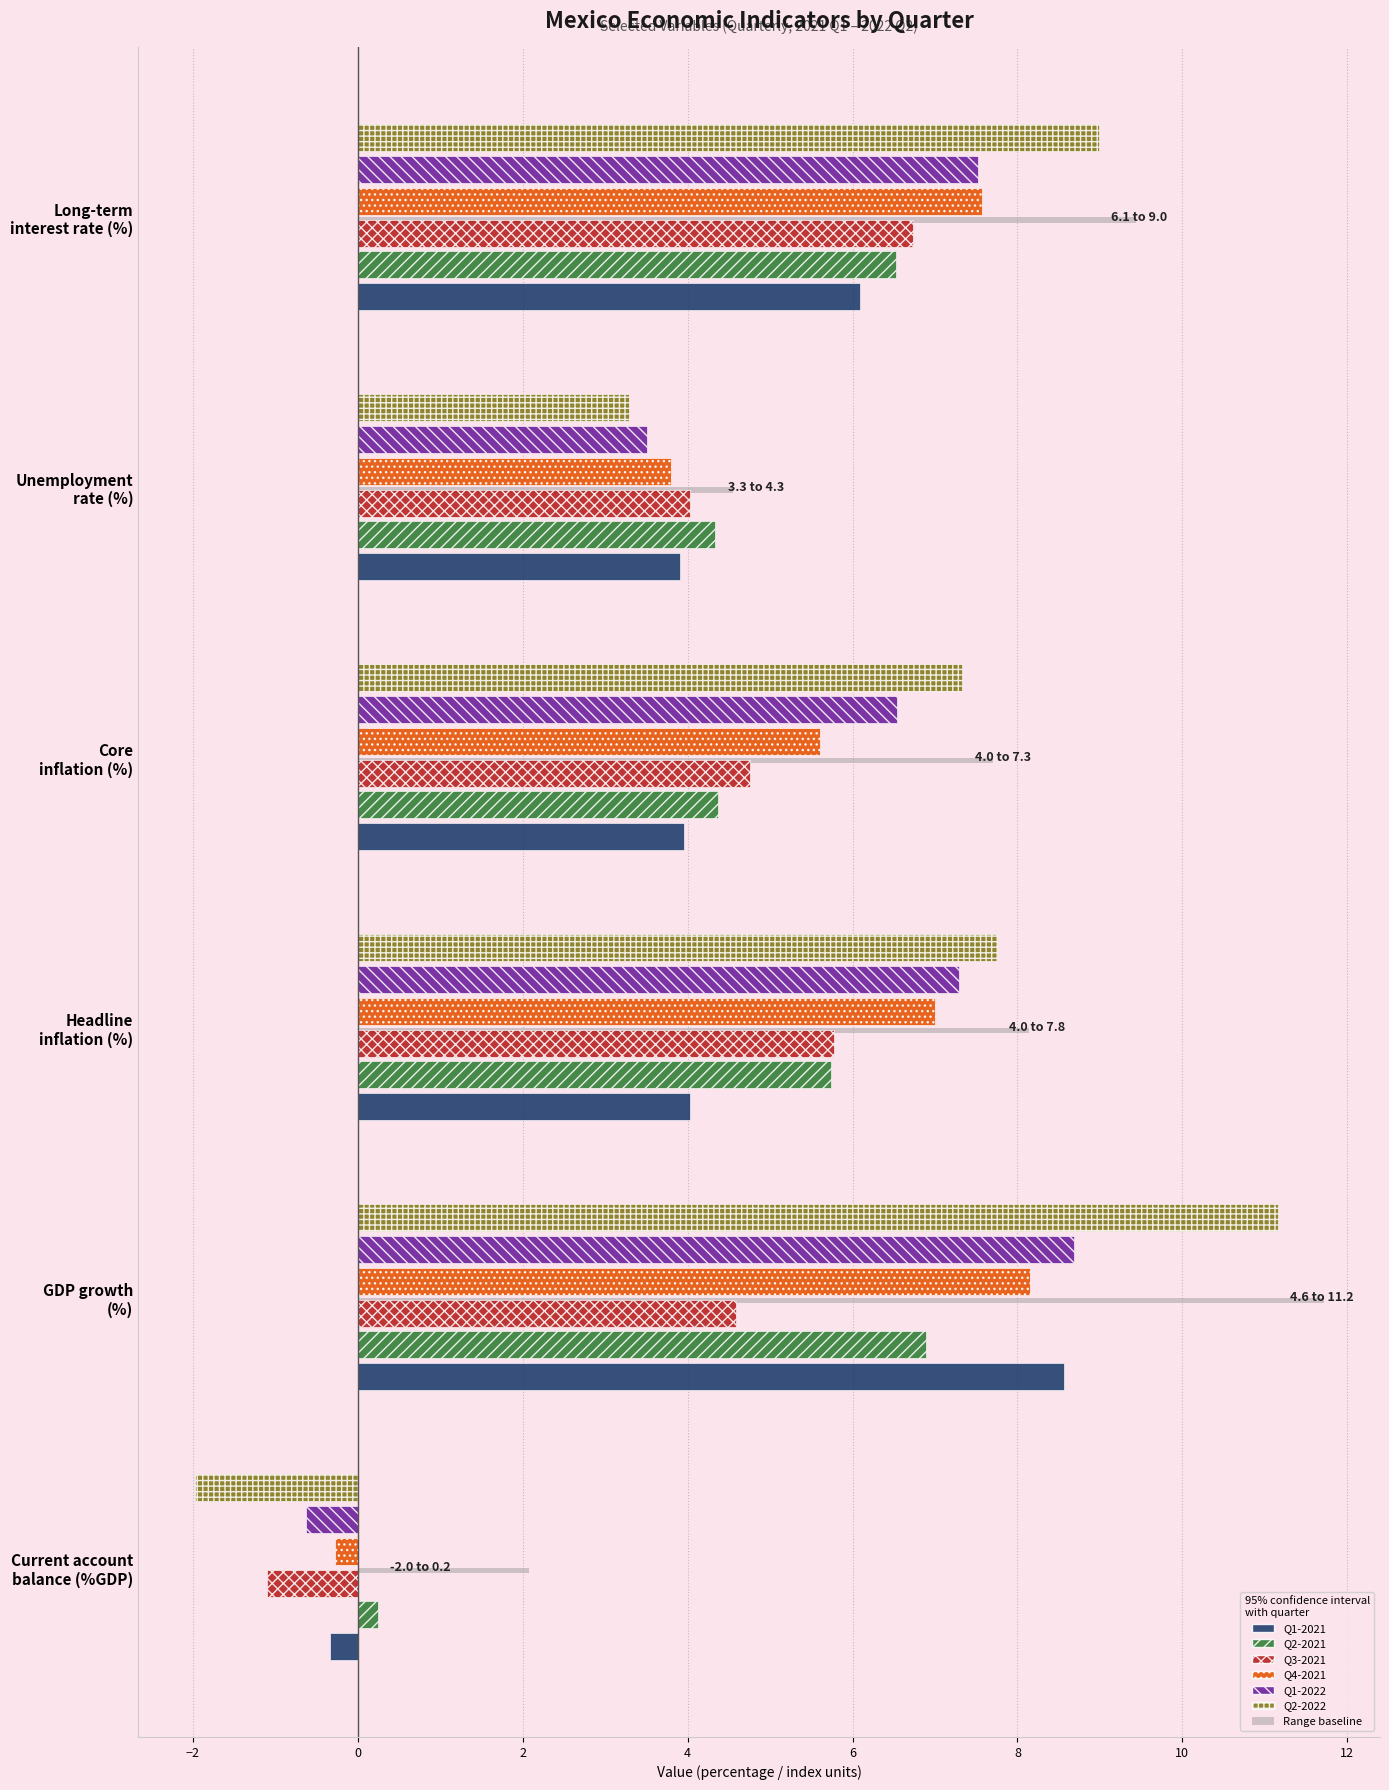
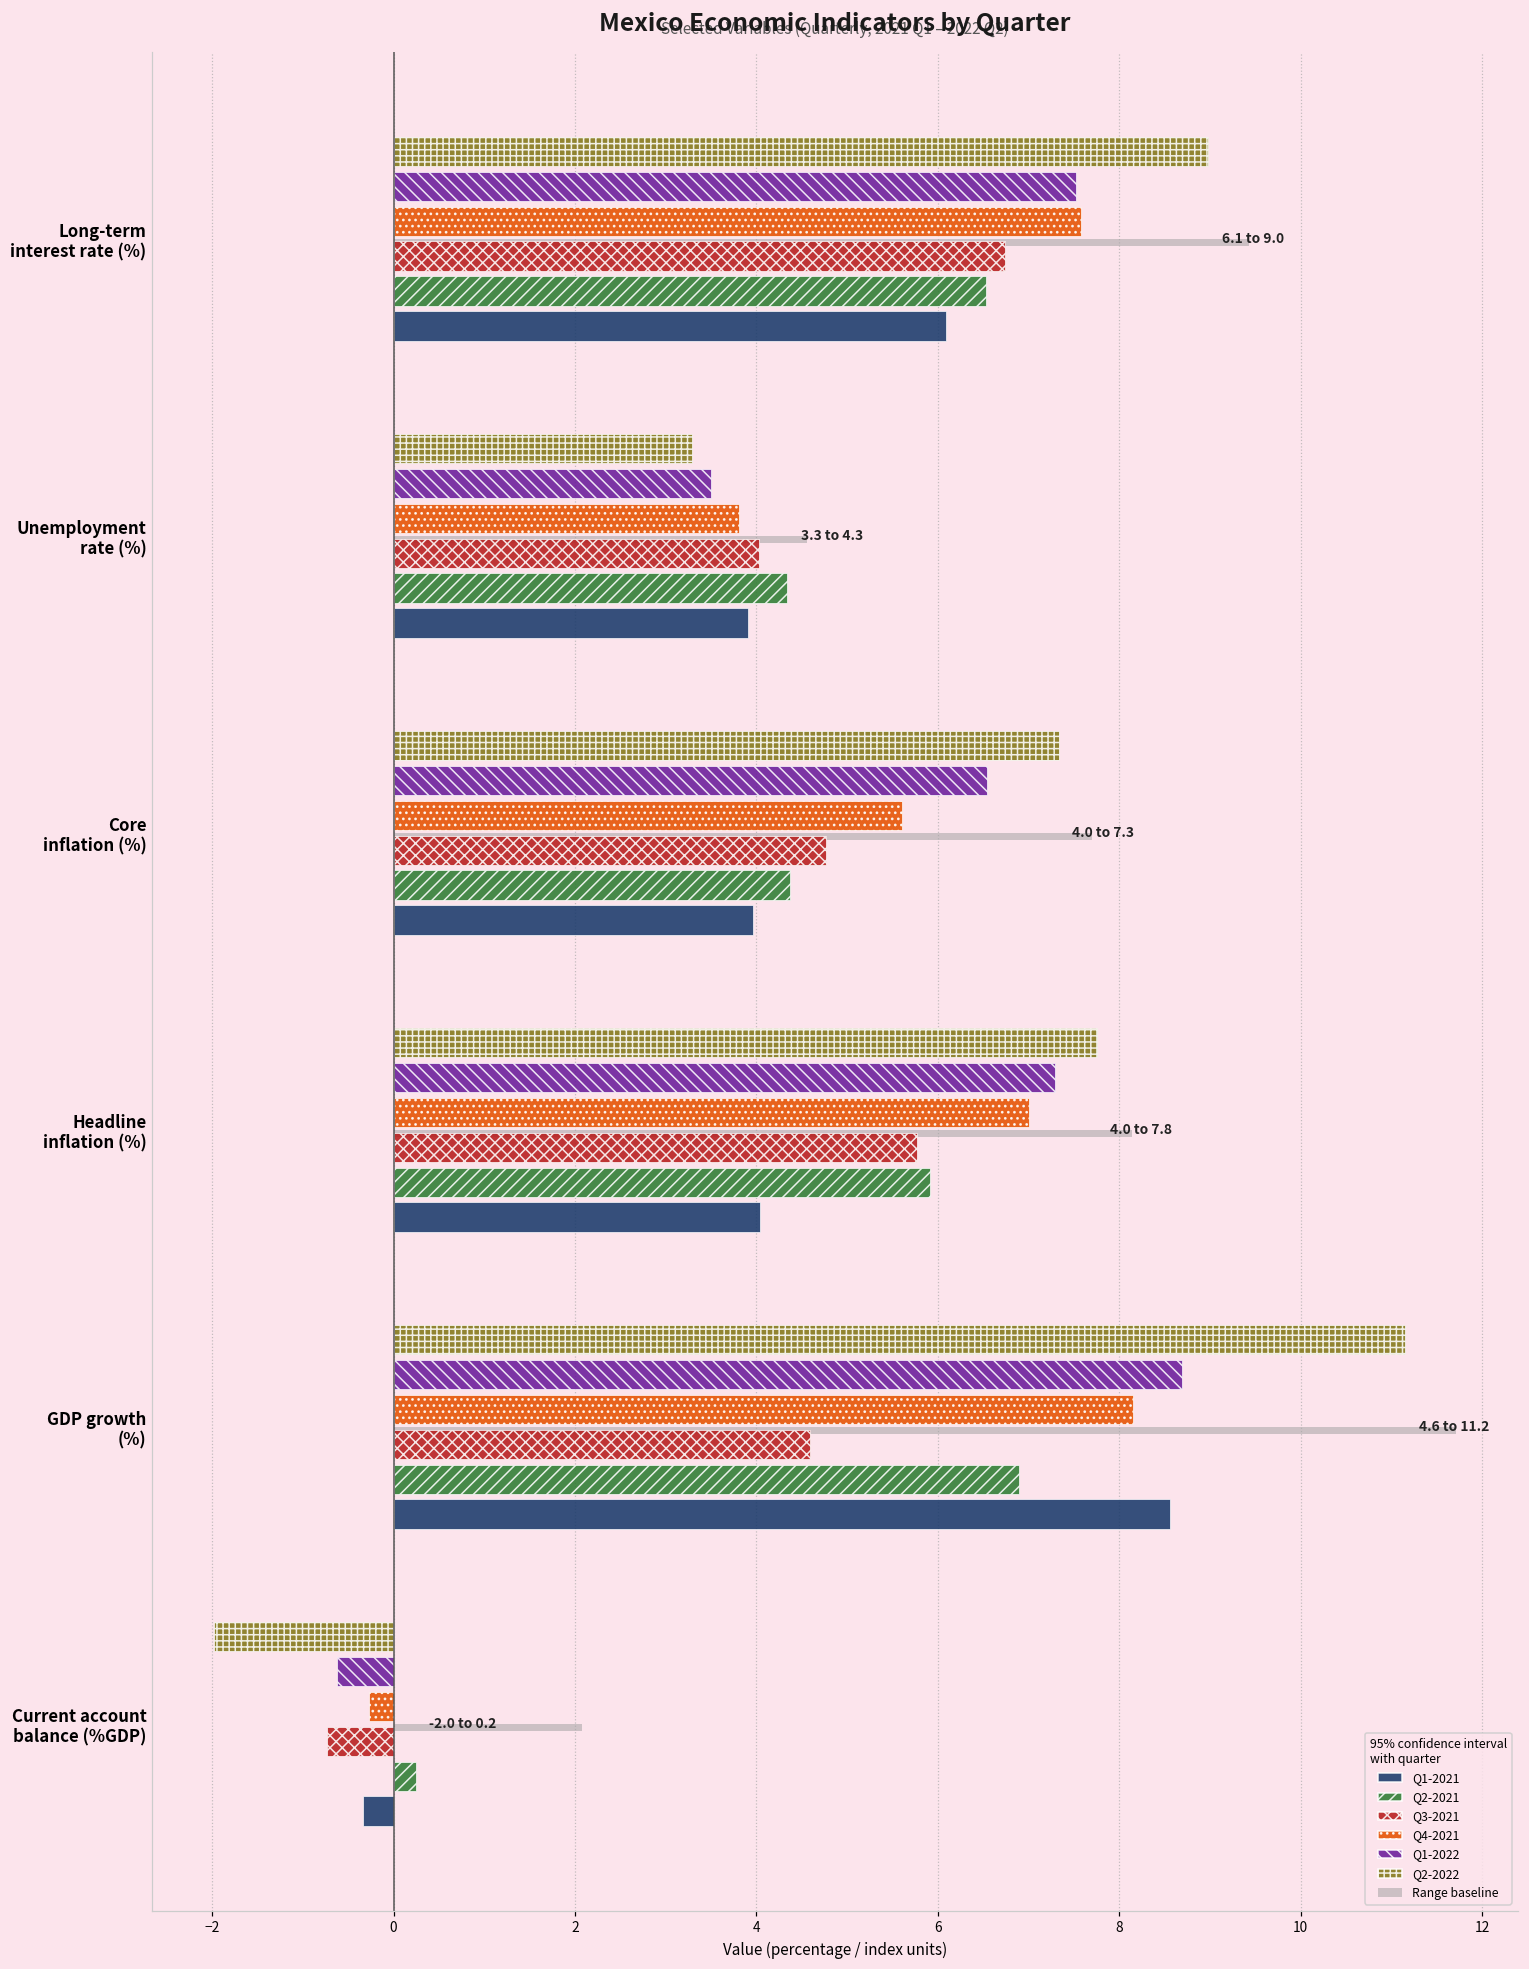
Q2-2021, Headline inflation (%): 5.7 -> 5.9
Q3-2021, Current account balance (%GDP): -1.1 -> -0.7
